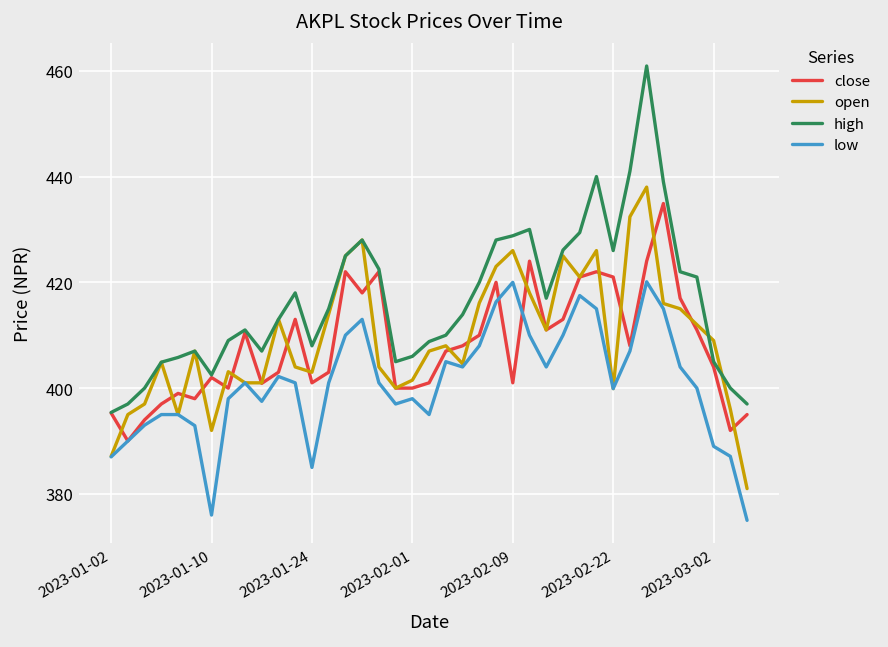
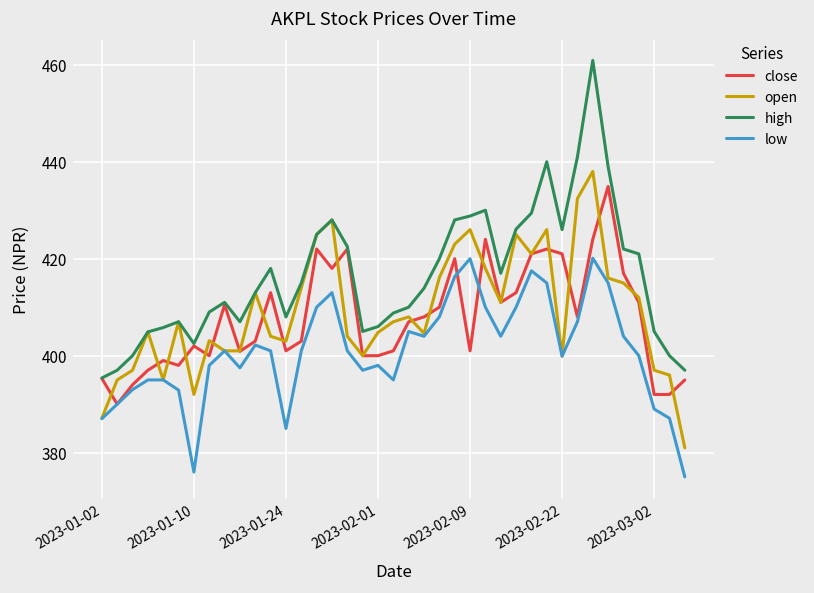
open, 2023-02-01: 402 -> 405
close, 2023-03-02: 404 -> 392
open, 2023-03-02: 409 -> 397
